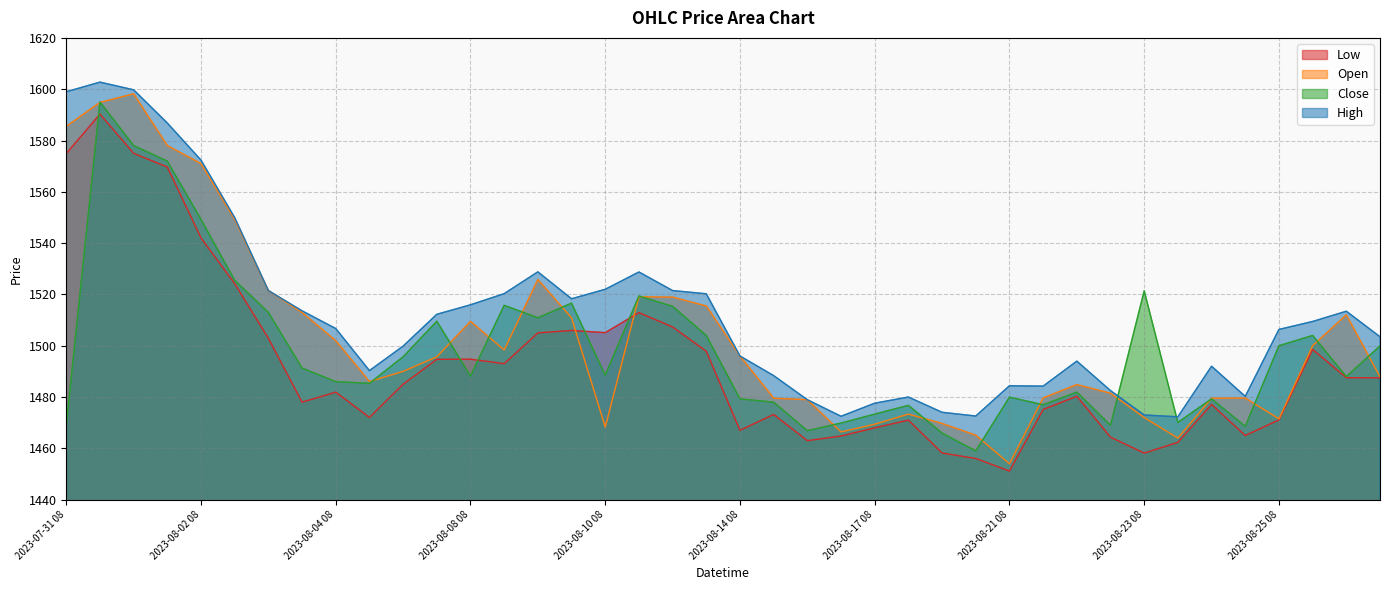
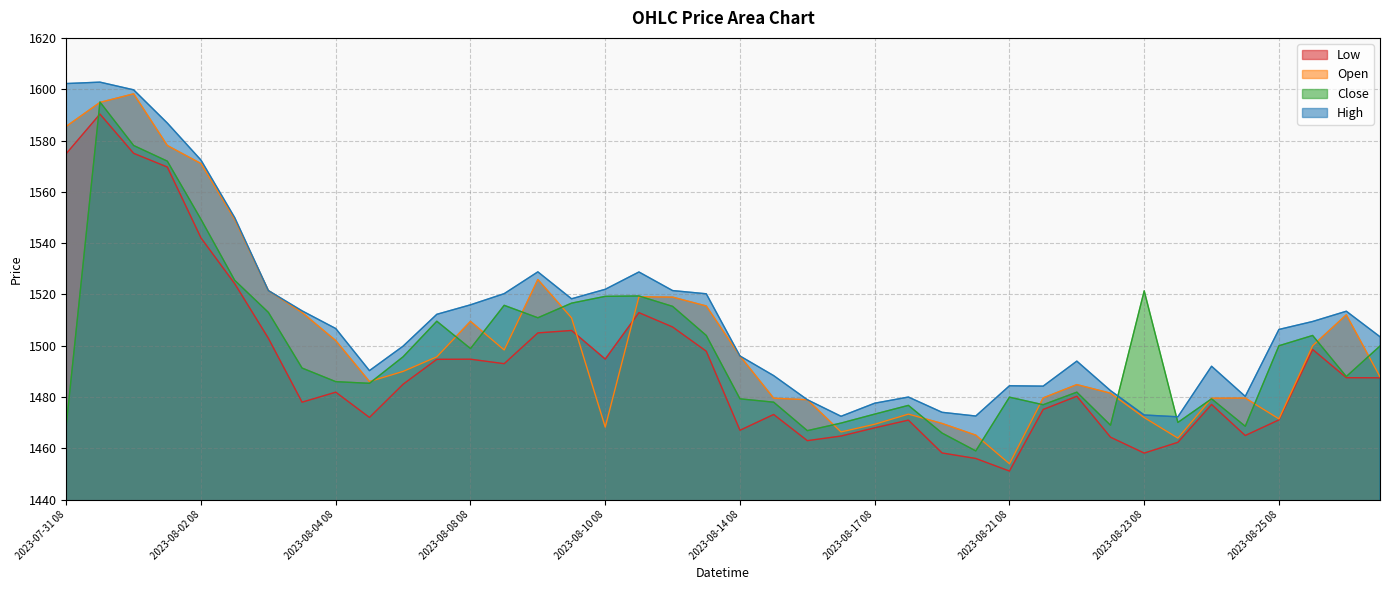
High, 2023-07-31 08: 1599 -> 1602
Close, 2023-08-08 08: 1488 -> 1499
Low, 2023-08-10 08: 1505 -> 1495
Close, 2023-08-10 08: 1489 -> 1519
